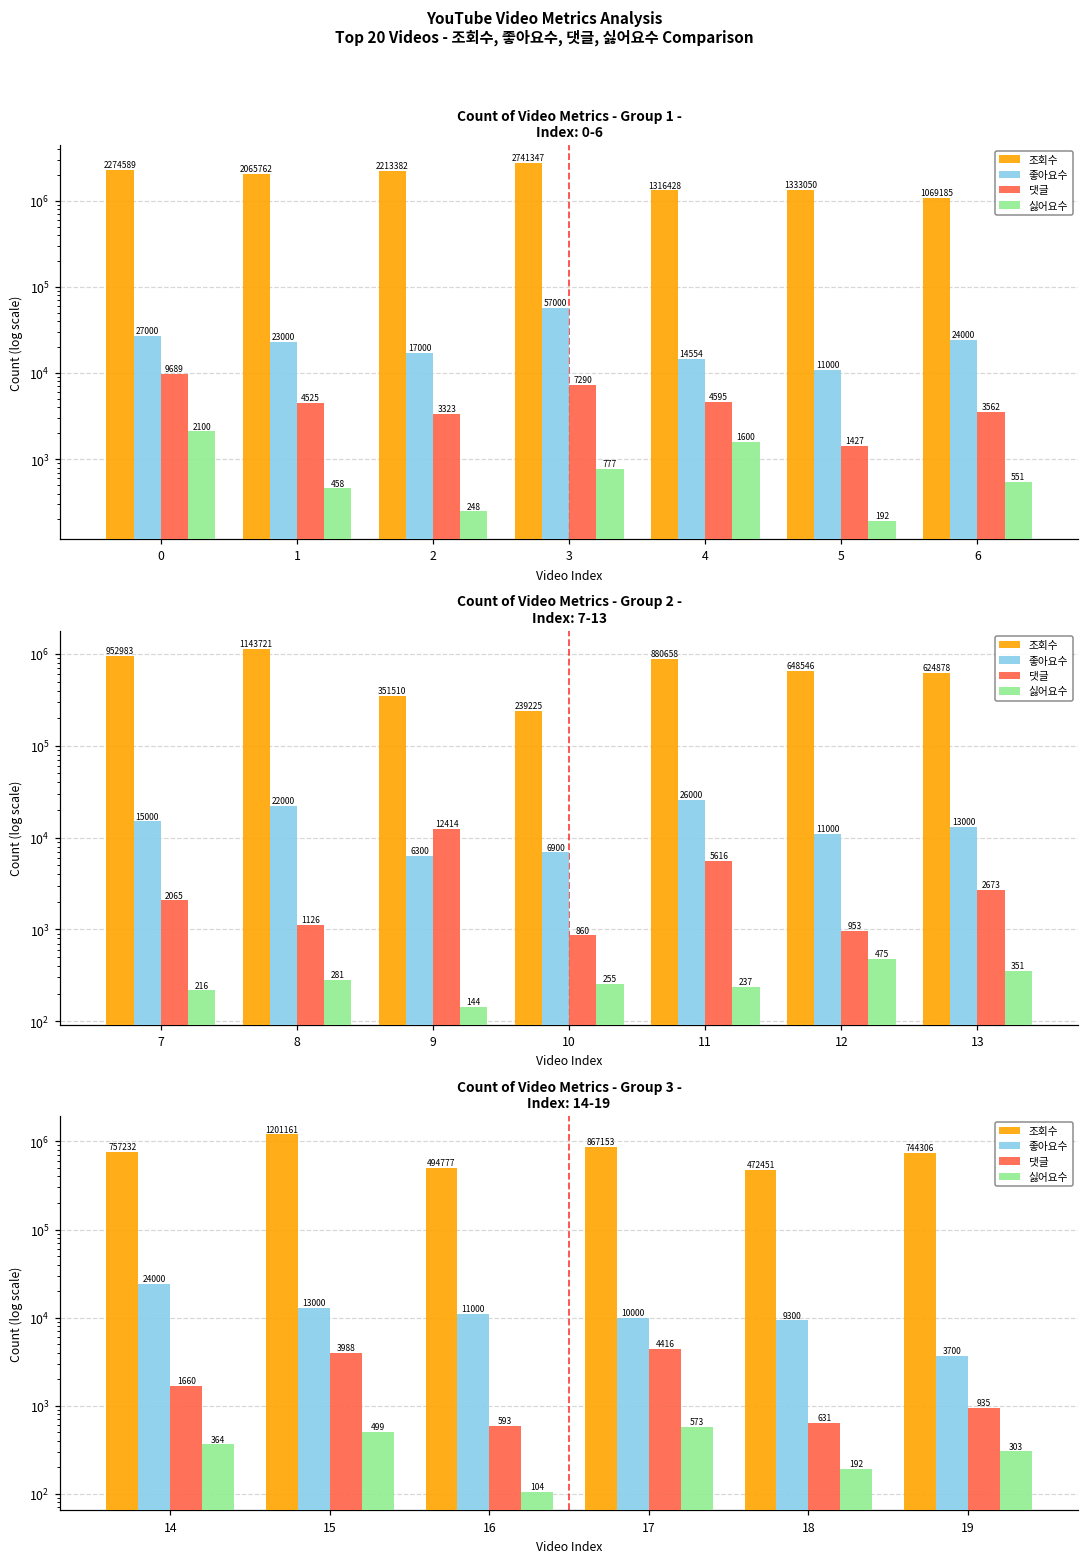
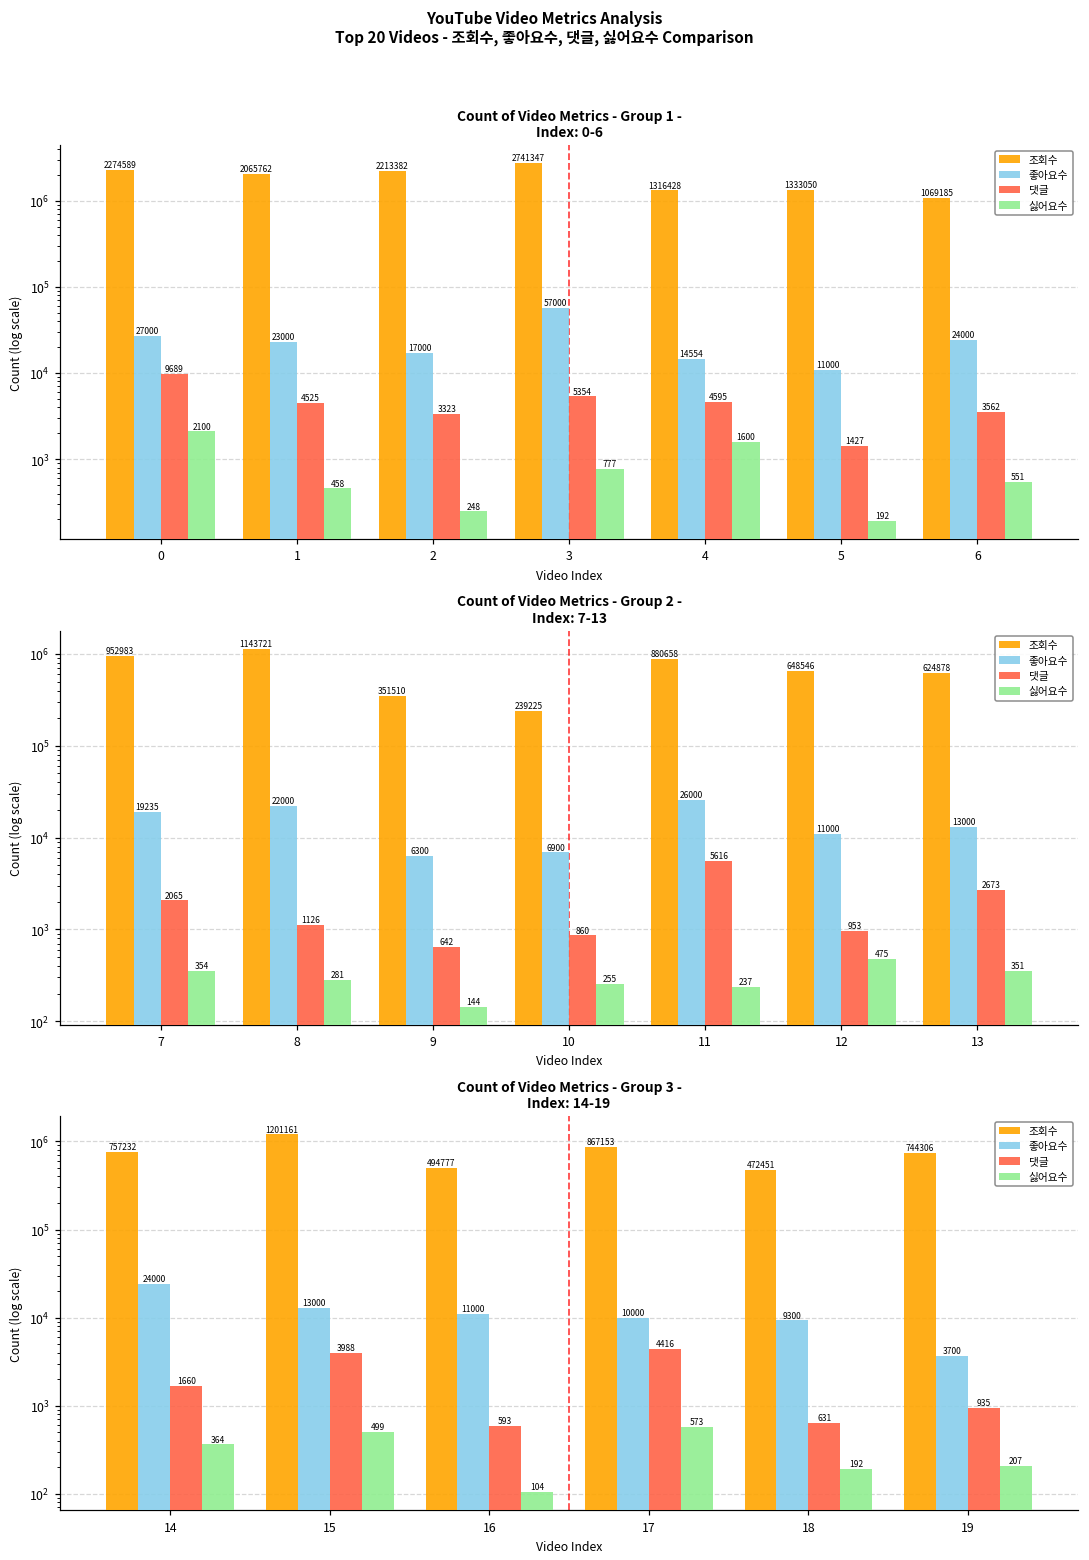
Count of Video Metrics - Group 1 - Index: 0-6, 댓글, 3: 7290 -> 5354
Count of Video Metrics - Group 2 - Index: 7-13, 좋아요수, 7: 15000 -> 19235
Count of Video Metrics - Group 2 - Index: 7-13, 싫어요수, 7: 216 -> 354
Count of Video Metrics - Group 2 - Index: 7-13, 댓글, 9: 12414 -> 642
Count of Video Metrics - Group 3 - Index: 14-19, 싫어요수, 19: 303 -> 207
